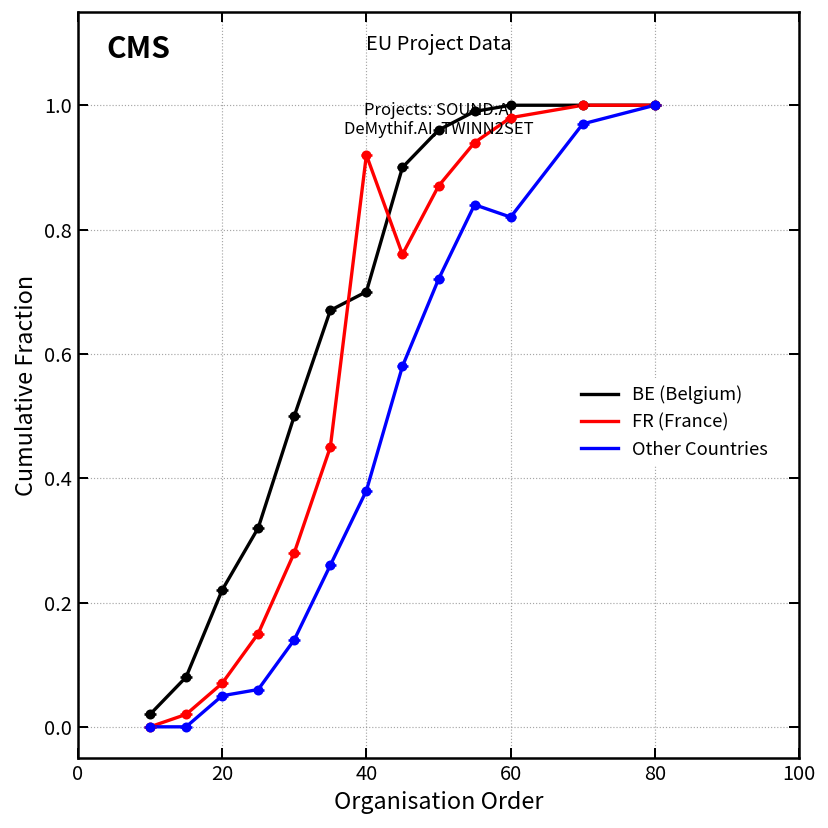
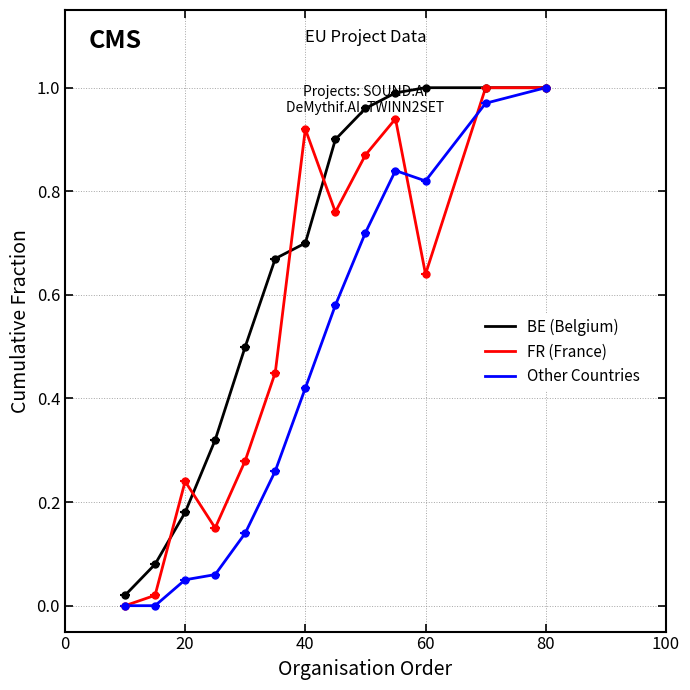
BE (Belgium), 20: 0.22 -> 0.18
FR (France), 20: 0.07 -> 0.24
Other Countries, 40: 0.38 -> 0.42
FR (France), 60: 0.98 -> 0.64
